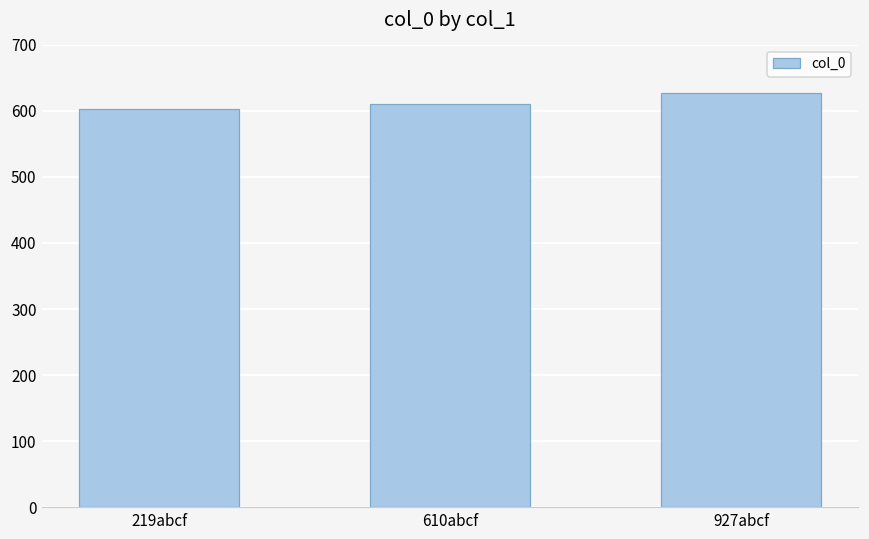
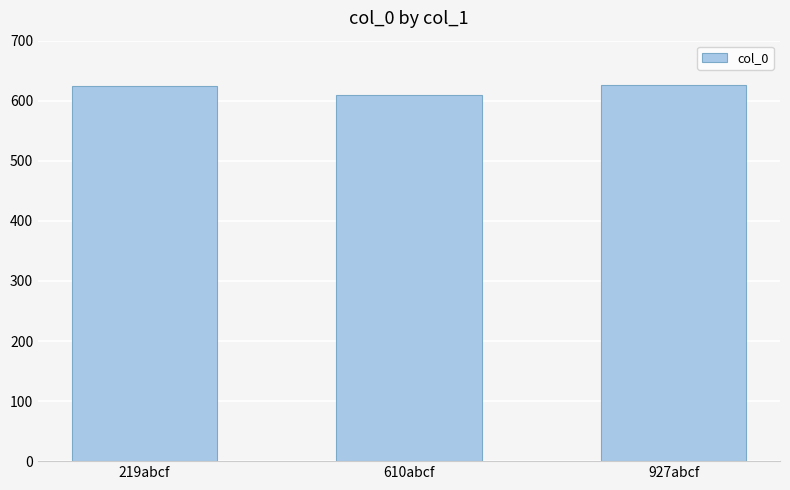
219abcf: 600 -> 630
